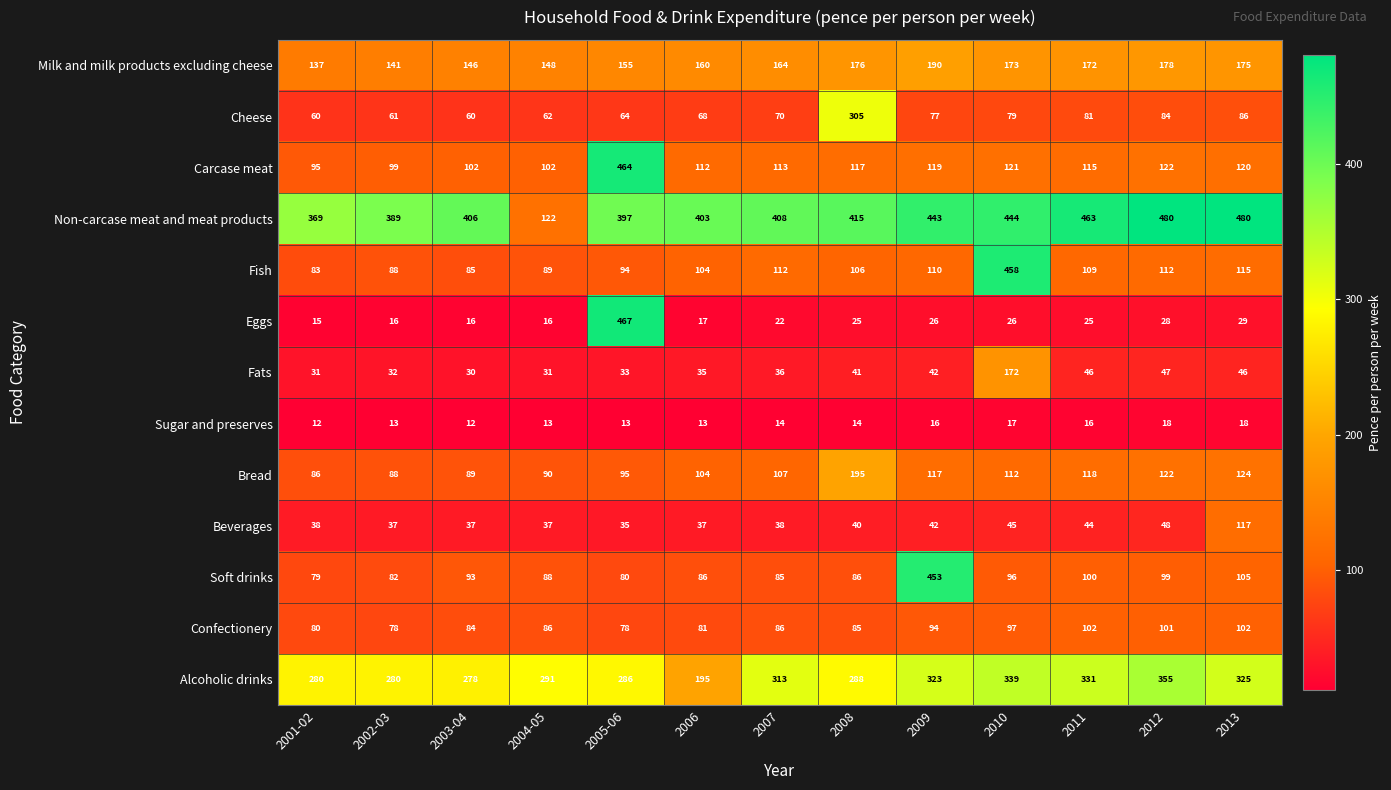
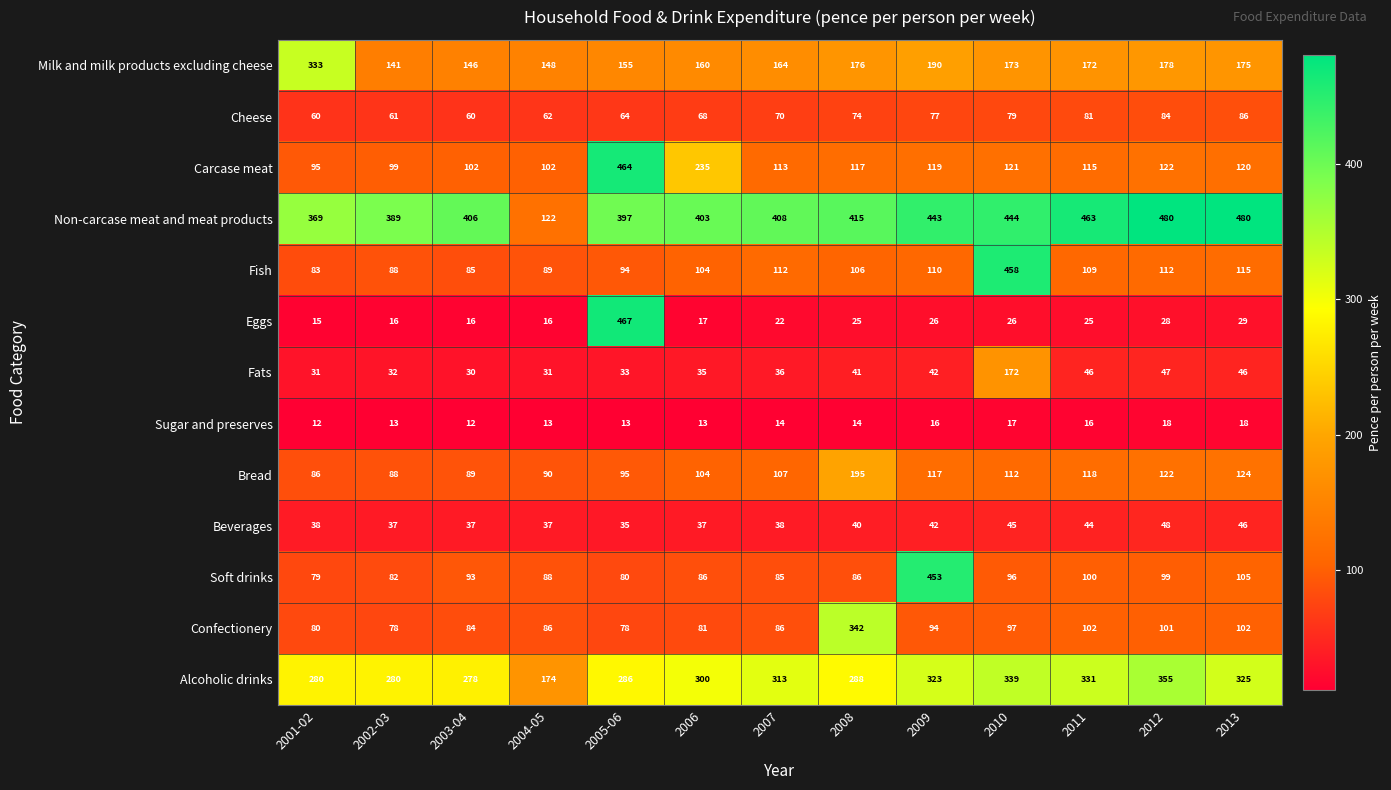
Milk and milk products excluding cheese, 2001-02: 137 -> 333
Cheese, 2008: 305 -> 74
Carcase meat, 2006: 112 -> 235
Beverages, 2013: 117 -> 46
Confectionery, 2008: 85 -> 342
Alcoholic drinks, 2004-05: 291 -> 174
Alcoholic drinks, 2006: 195 -> 300
